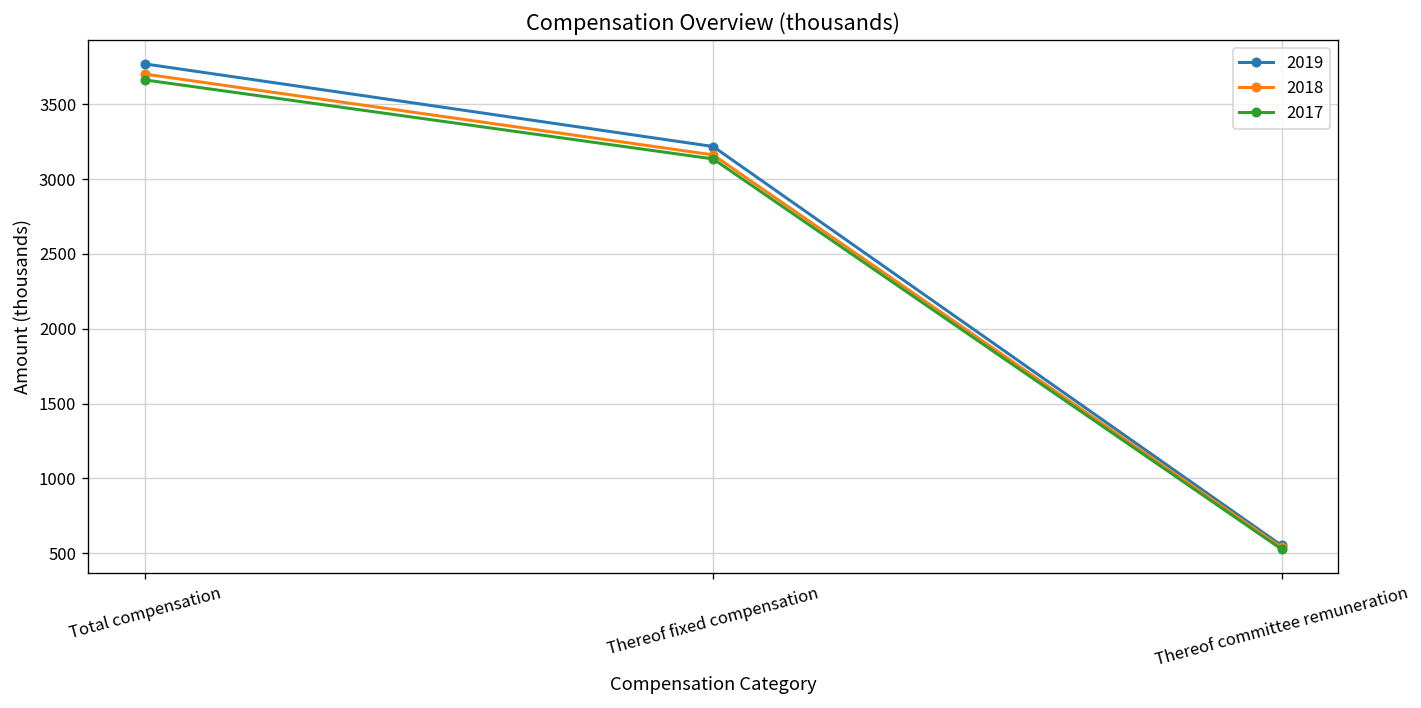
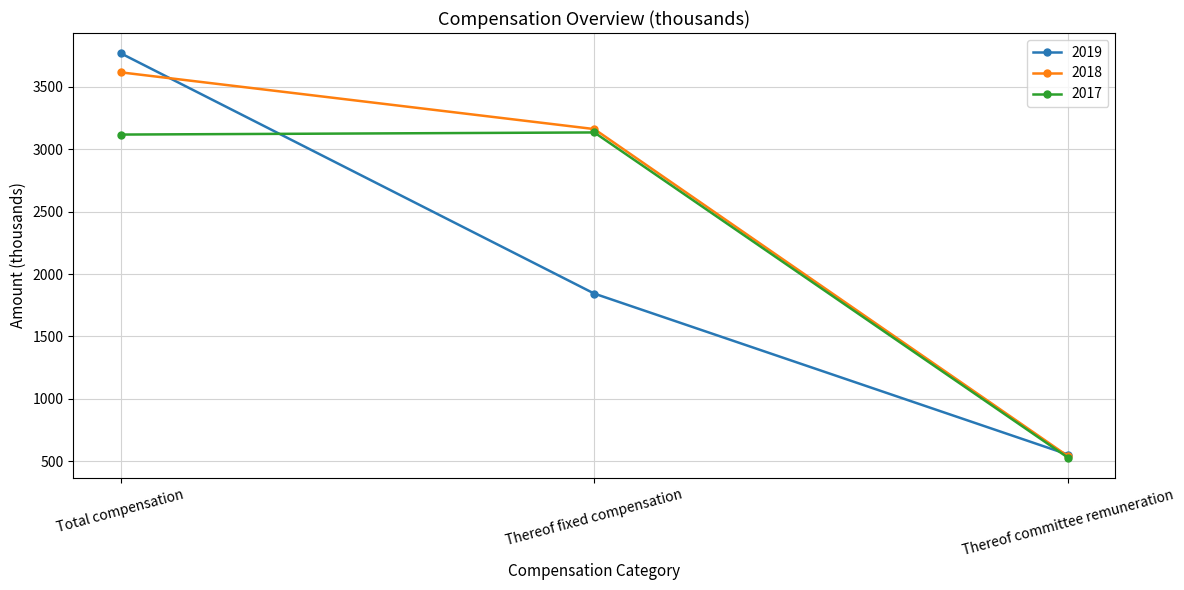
2018, Total compensation: 3700 -> 3620
2017, Total compensation: 3660 -> 3120
2019, Thereof fixed compensation: 3220 -> 1840
